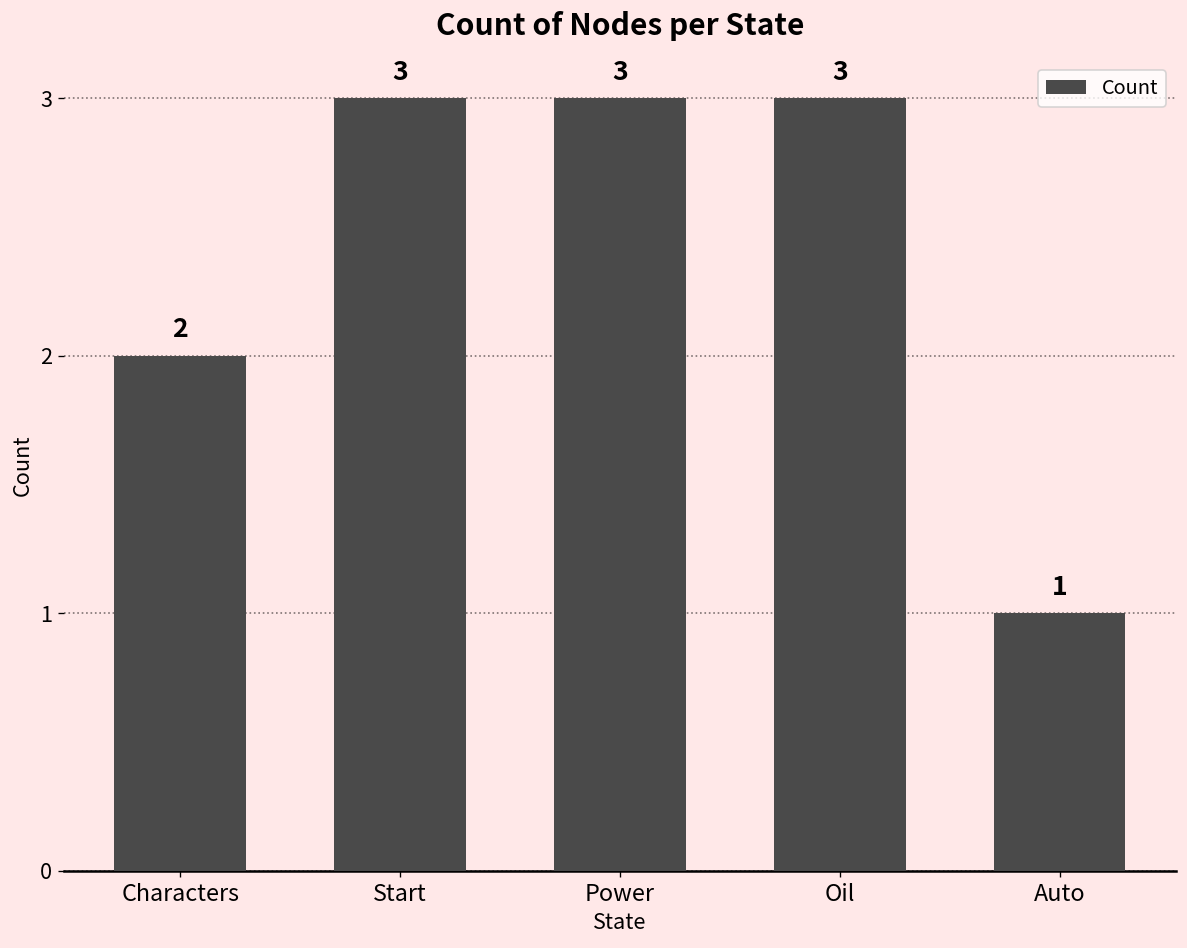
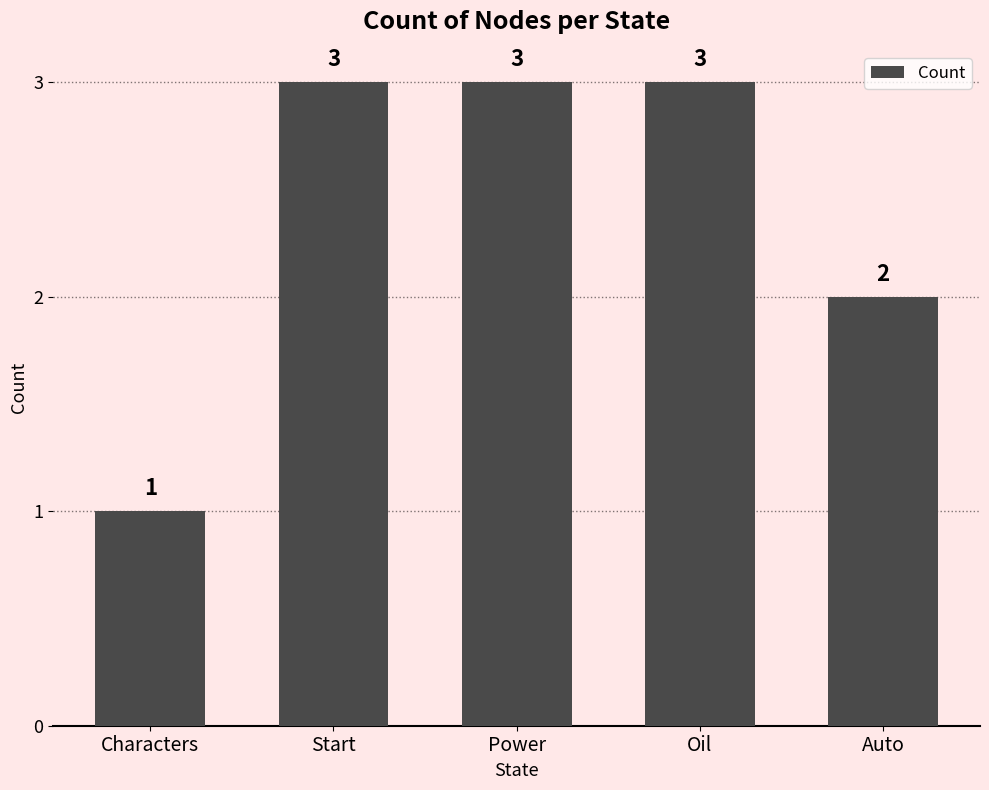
Characters: 2 -> 1
Auto: 1 -> 2
